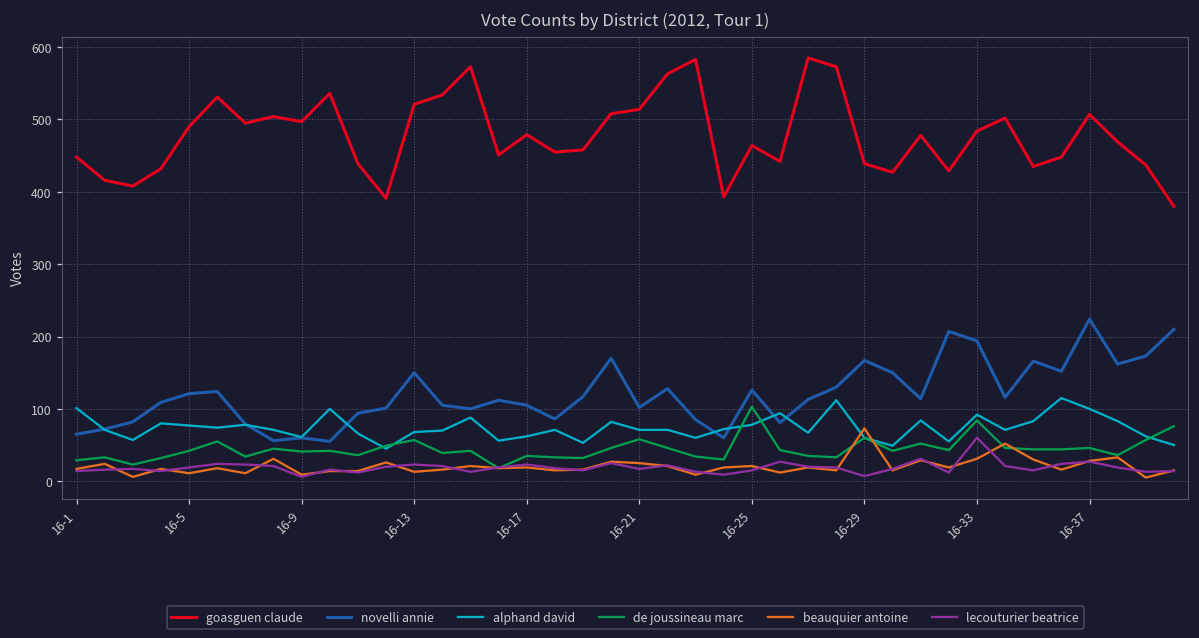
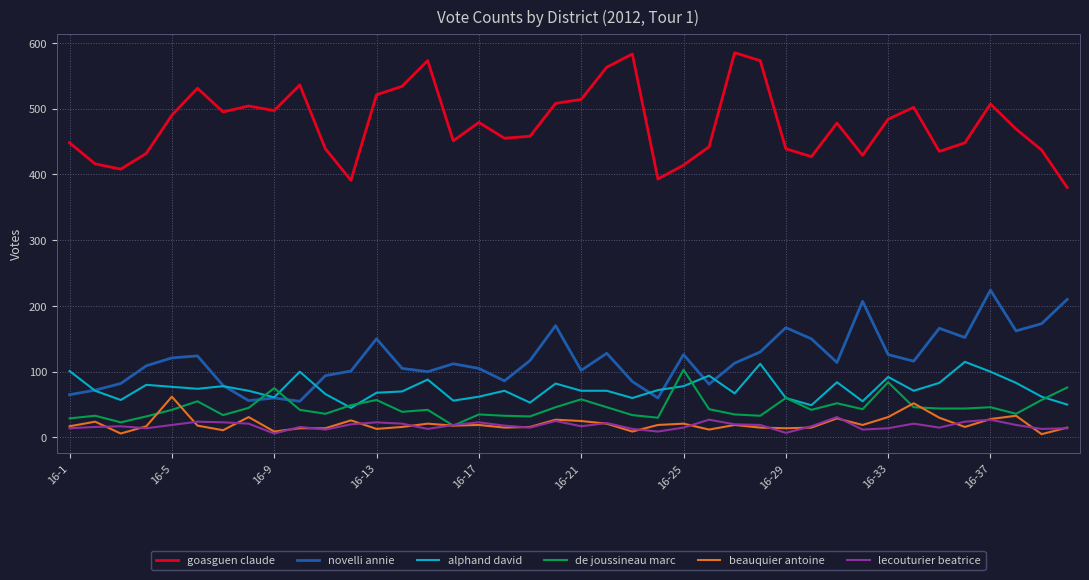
beauquier antoine, 16-5: 10 -> 60
de joussineau marc, 16-9: 40 -> 80
goasguen claude, 16-25: 460 -> 410
beauquier antoine, 16-29: 70 -> 10
novelli annie, 16-33: 190 -> 130
lecouturier beatrice, 16-33: 60 -> 10
